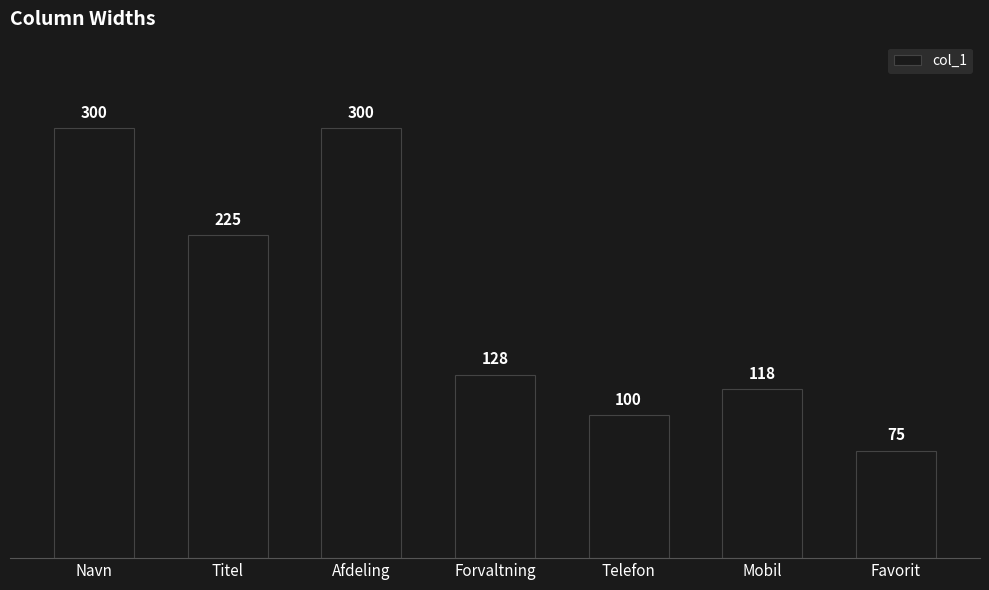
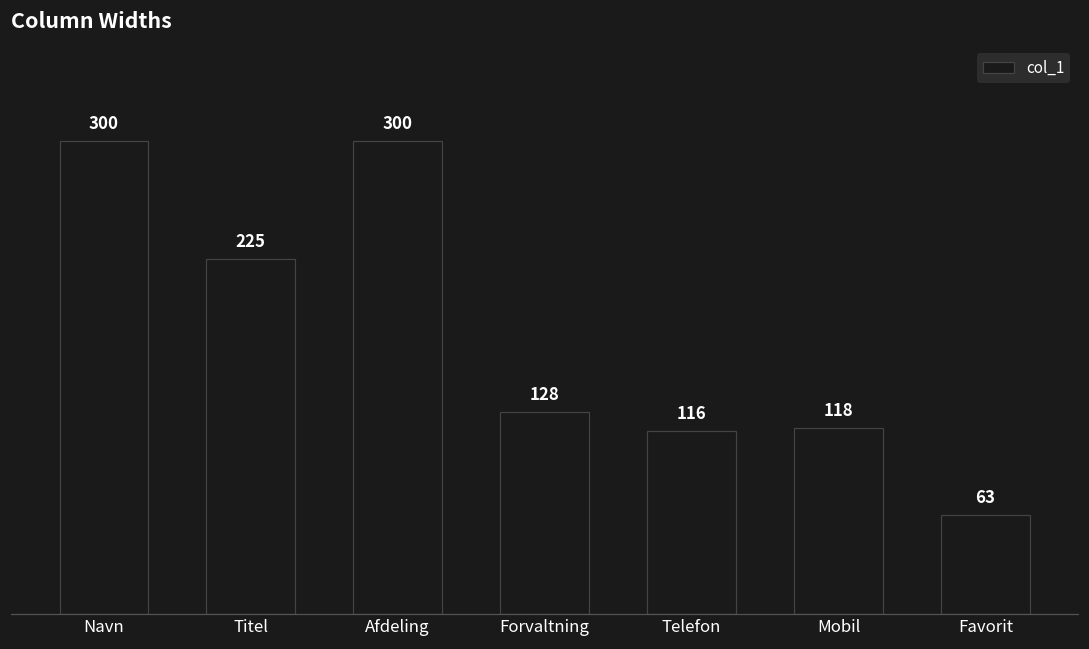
Telefon: 100 -> 116
Favorit: 75 -> 63
